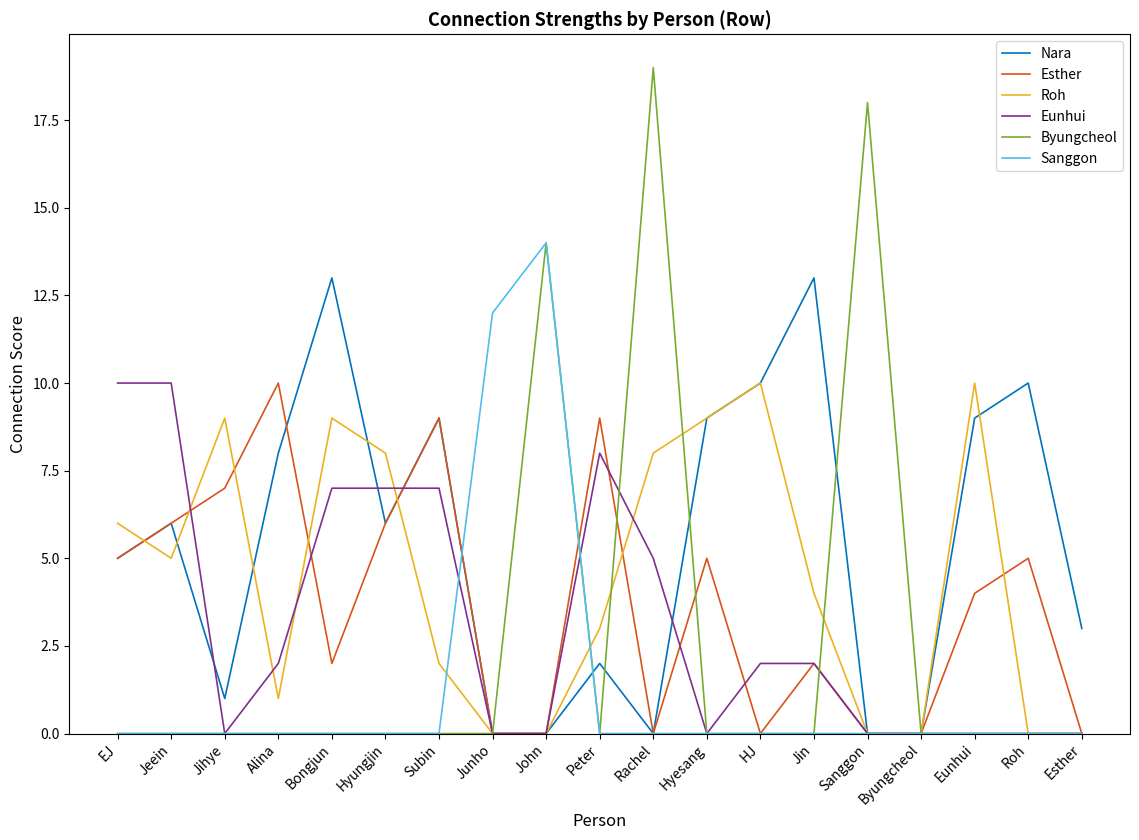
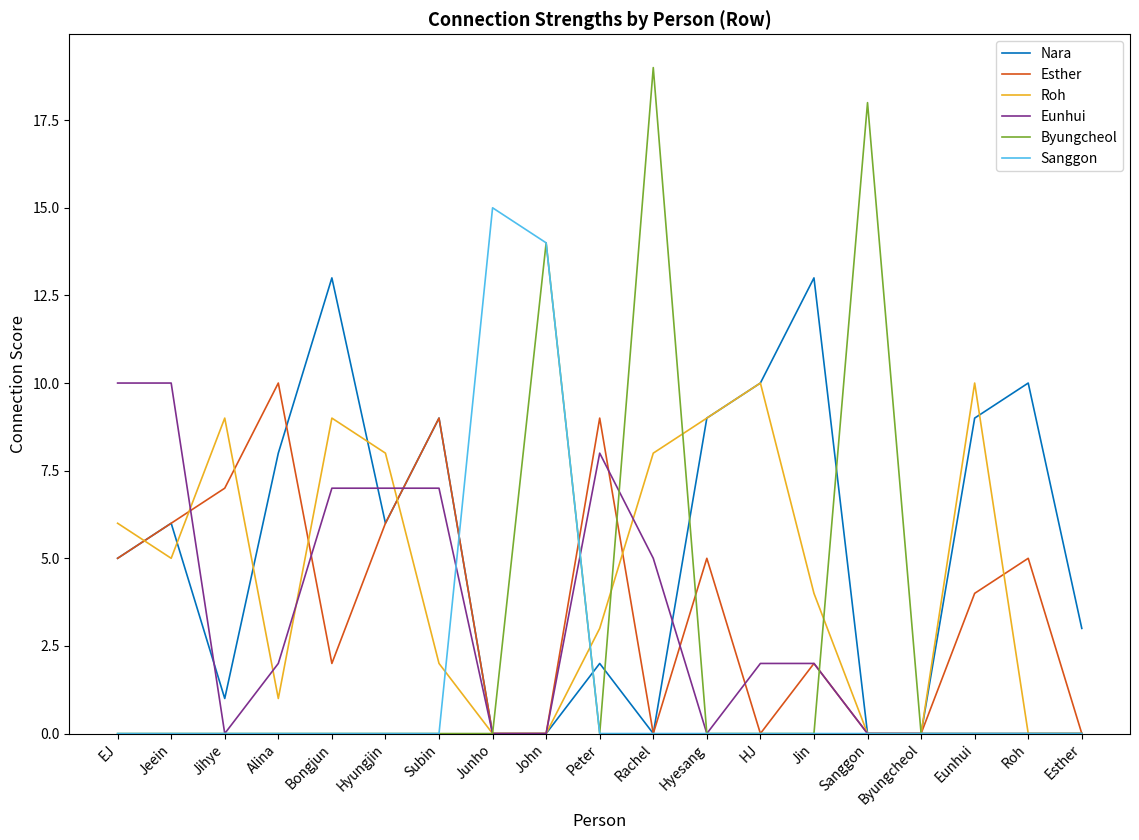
Sanggon, Junho: 12 -> 15
